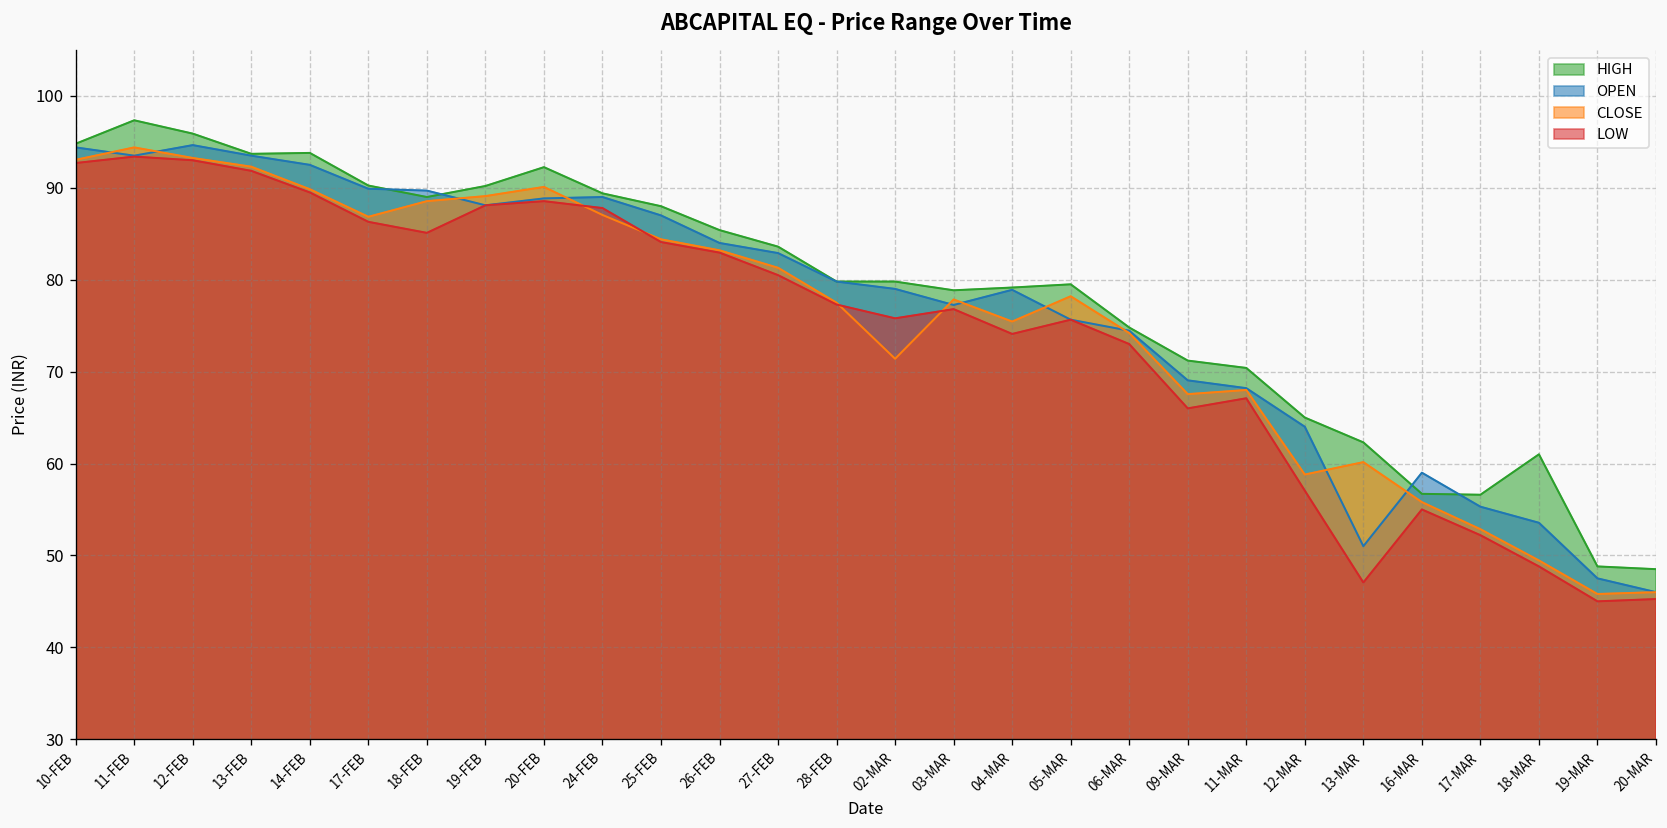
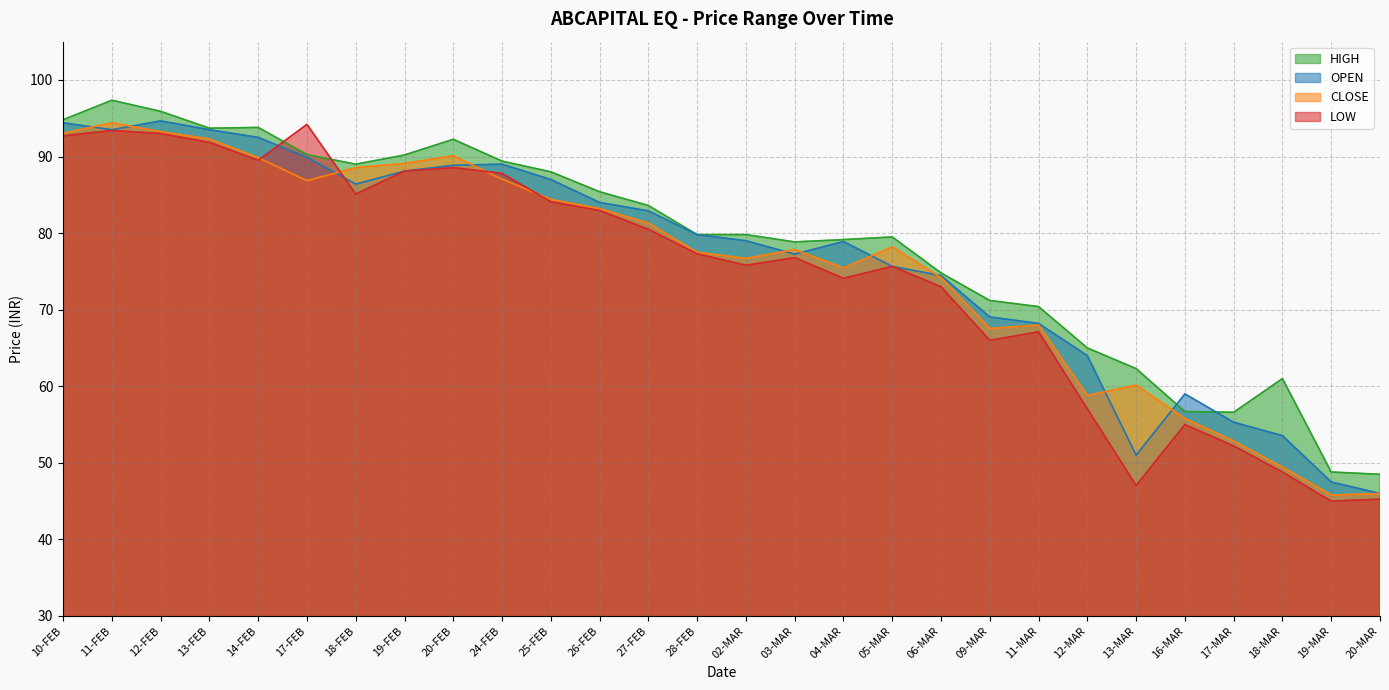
LOW, 17-FEB: 86 -> 94
OPEN, 18-FEB: 90 -> 86
CLOSE, 02-MAR: 71 -> 77
